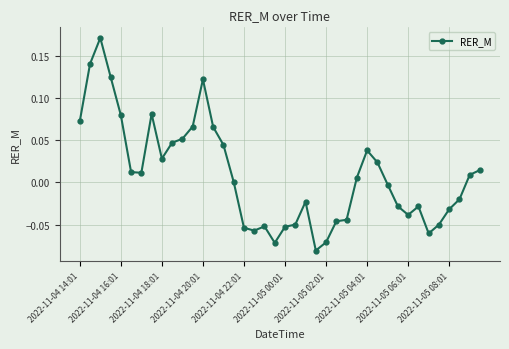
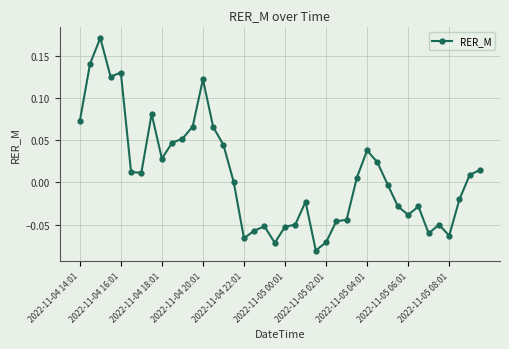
2022-11-04 16:01: 0.08 -> 0.13
2022-11-04 22:01: -0.05 -> -0.07
2022-11-05 08:01: -0.03 -> -0.06
